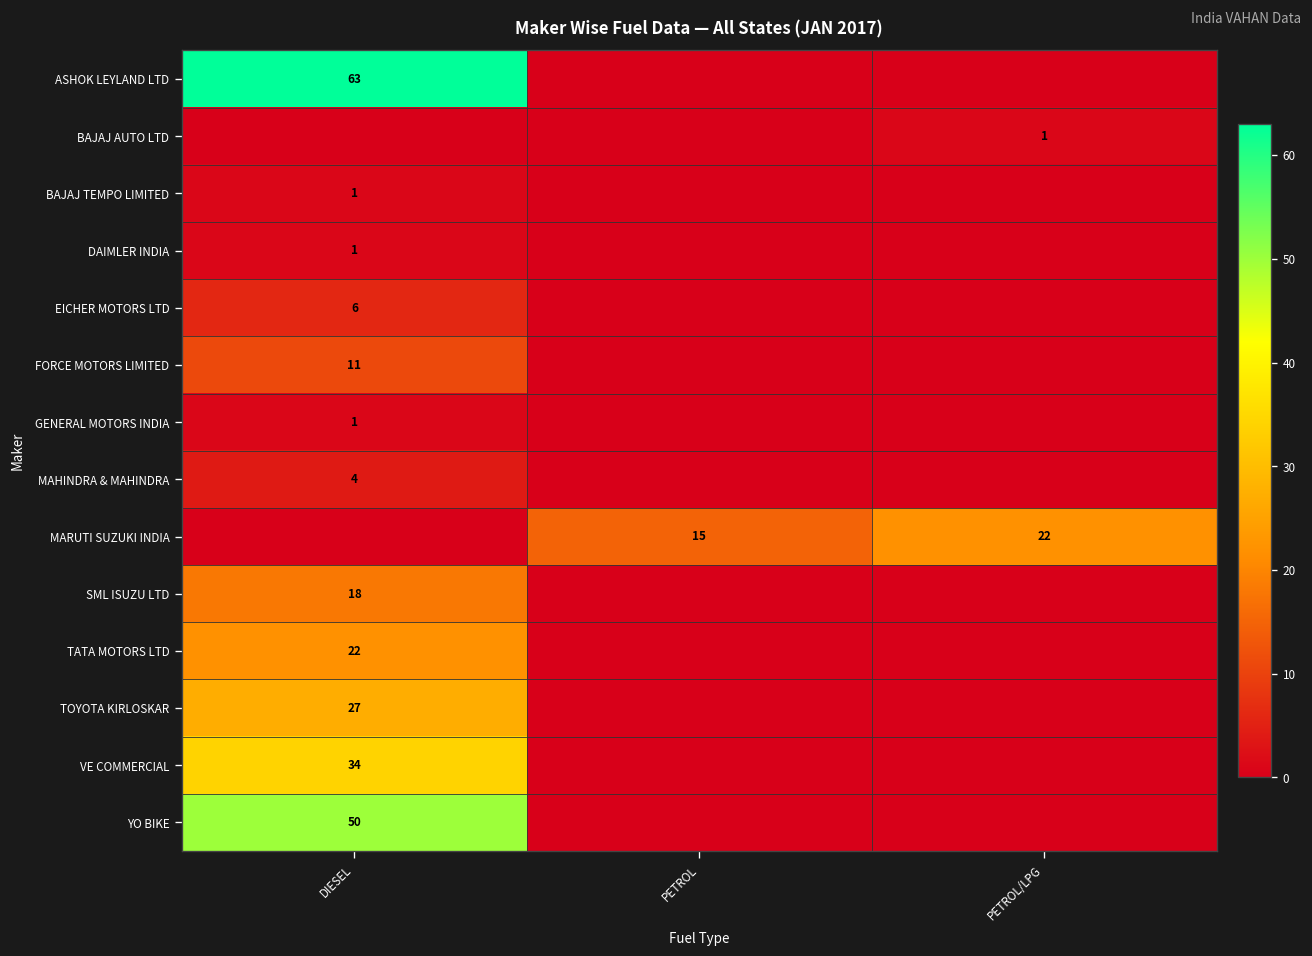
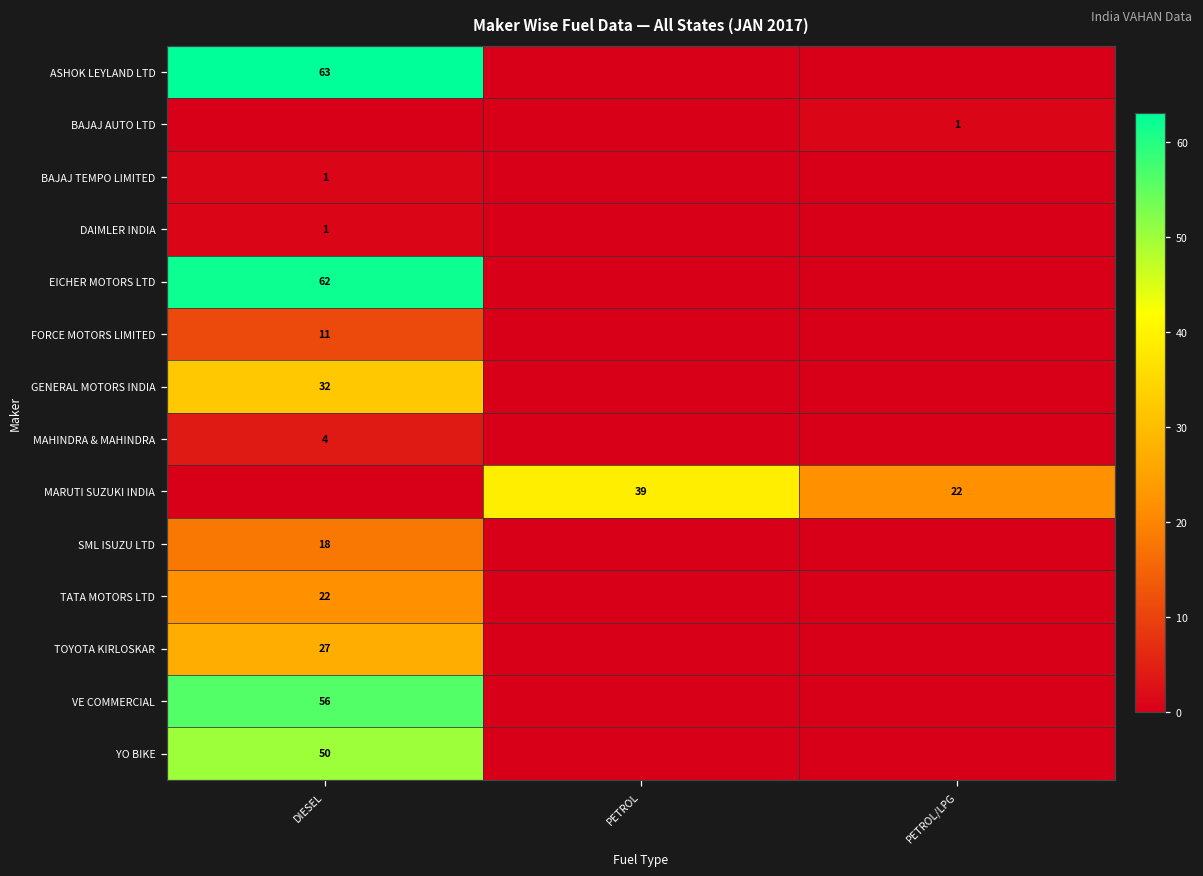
EICHER MOTORS LTD, DIESEL: 6 -> 62
GENERAL MOTORS INDIA, DIESEL: 1 -> 32
MARUTI SUZUKI INDIA, PETROL: 15 -> 39
VE COMMERCIAL, DIESEL: 34 -> 56
